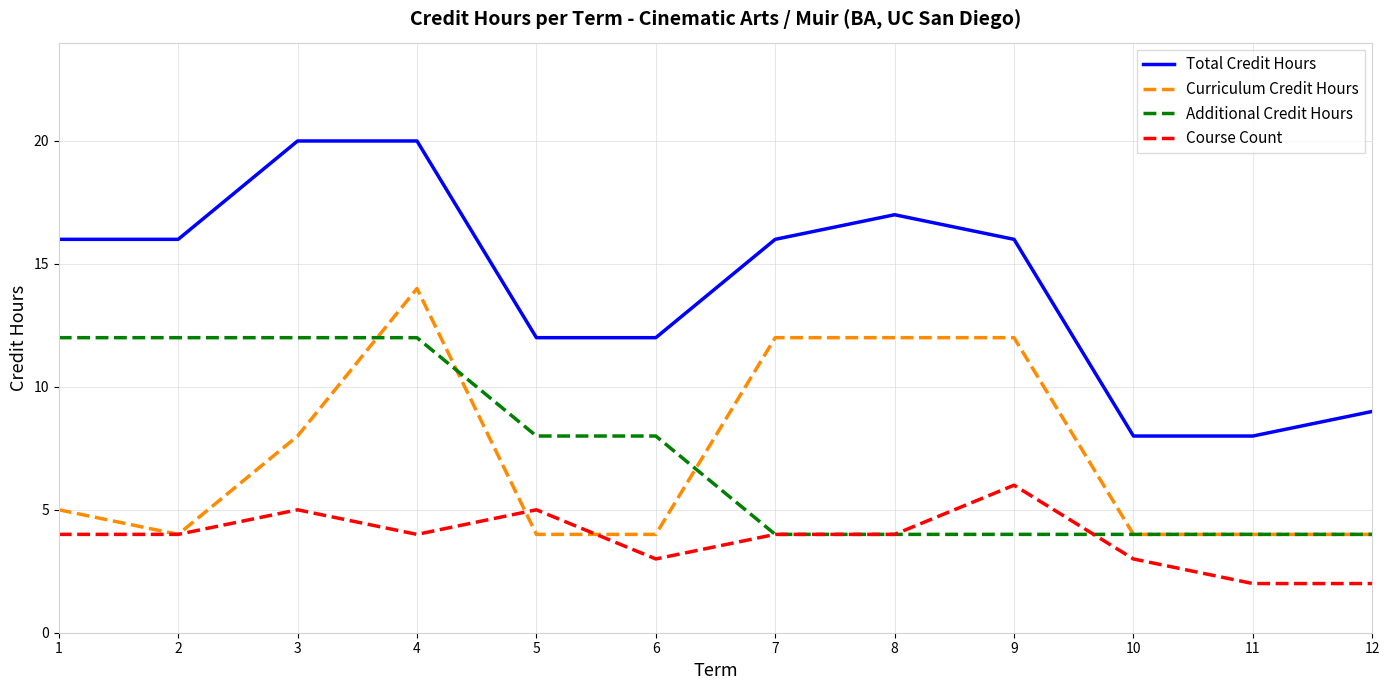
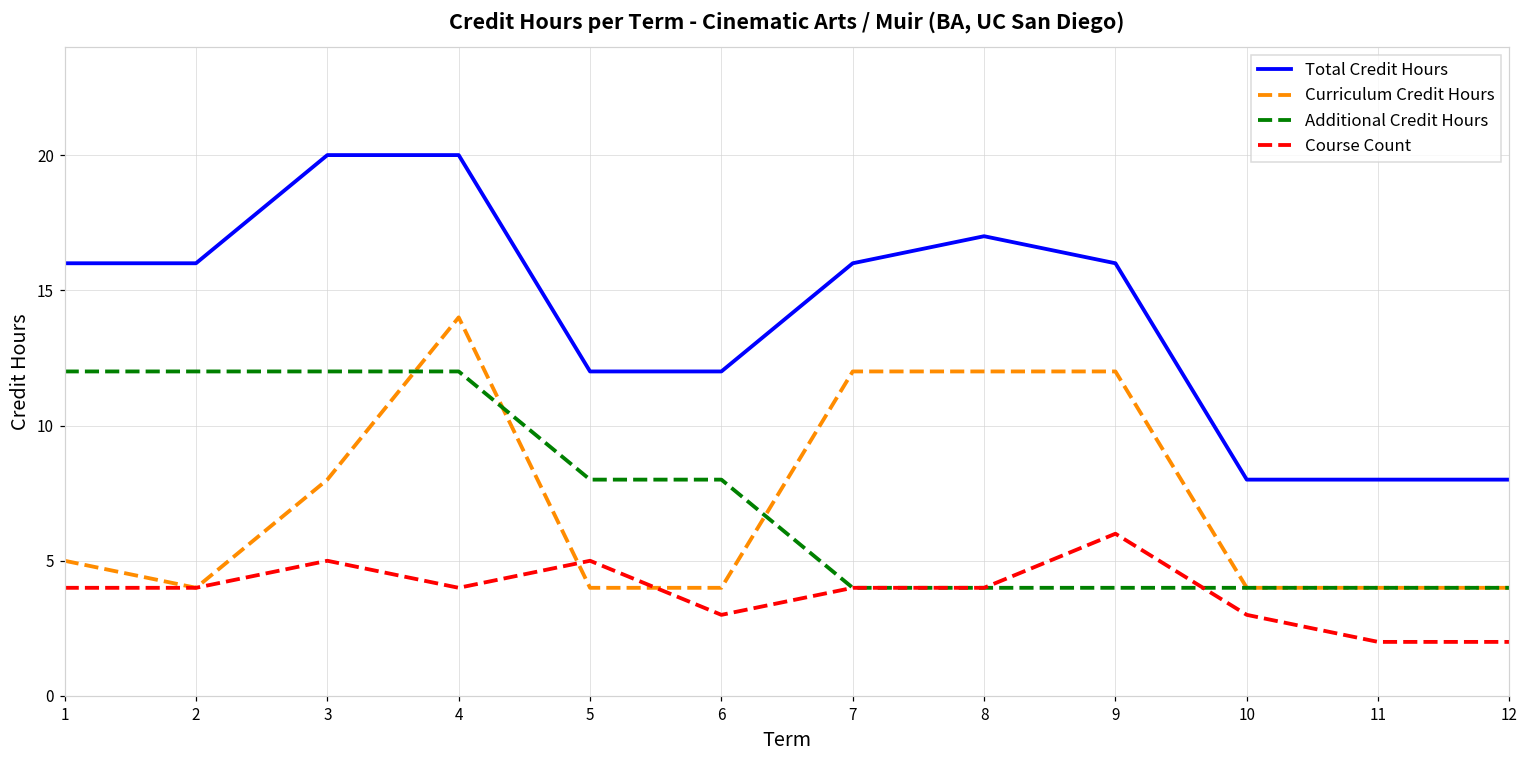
Total Credit Hours, 12: 9 -> 8
